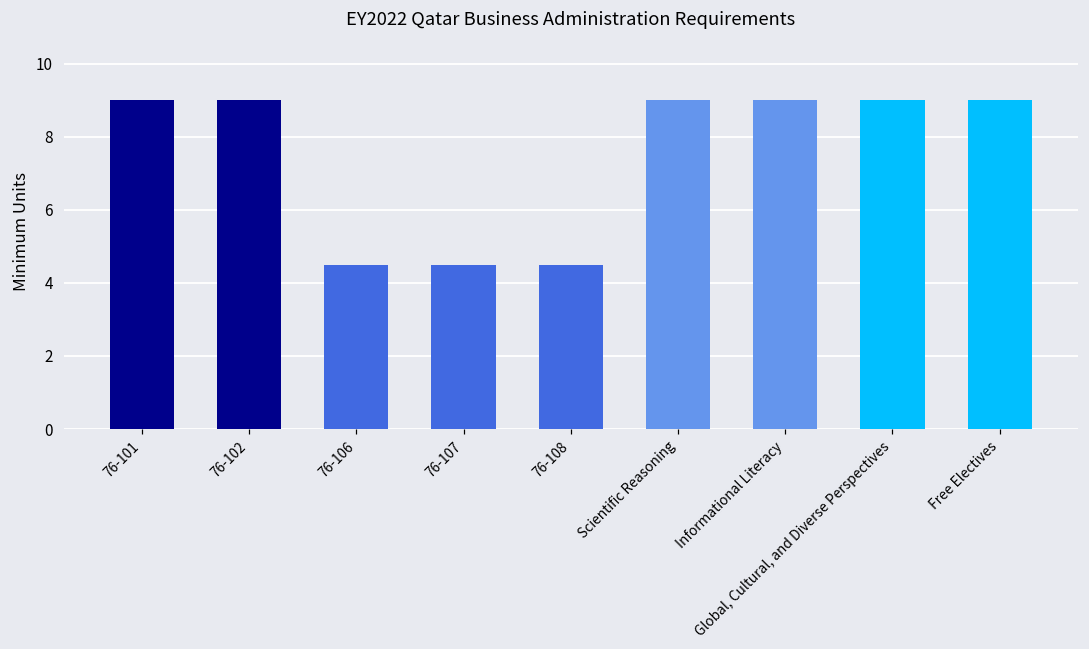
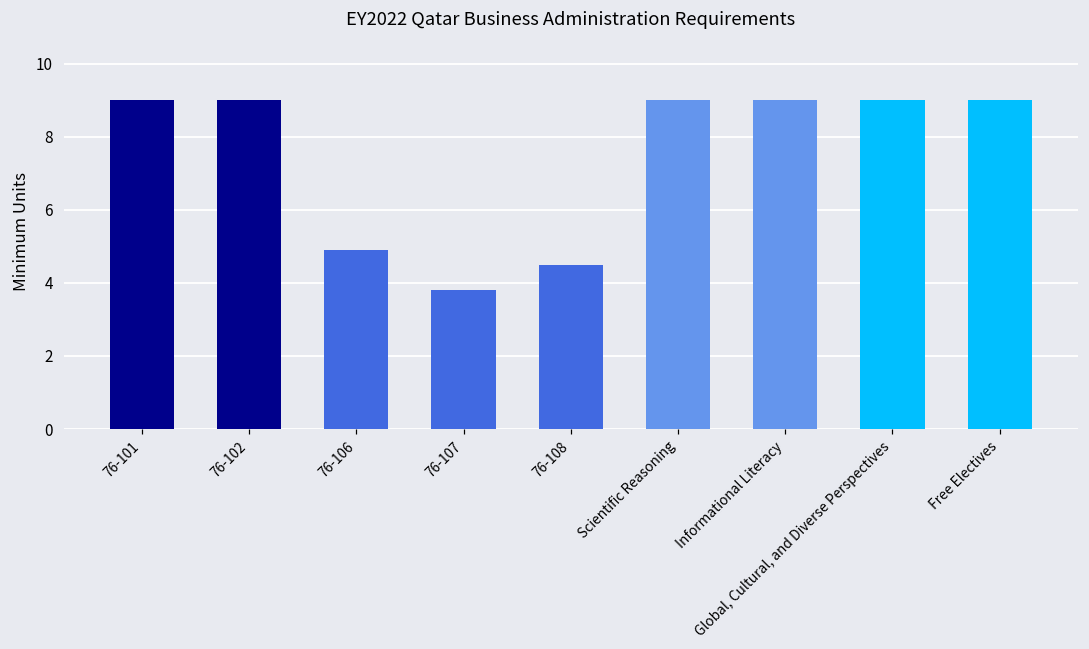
76-106: 4.5 -> 4.9
76-107: 4.5 -> 3.8
